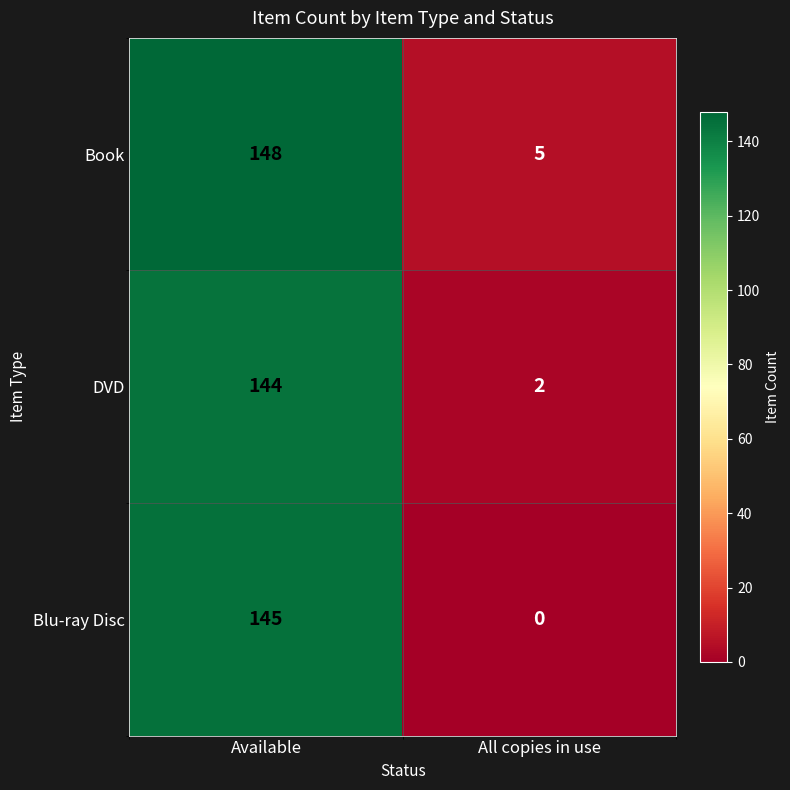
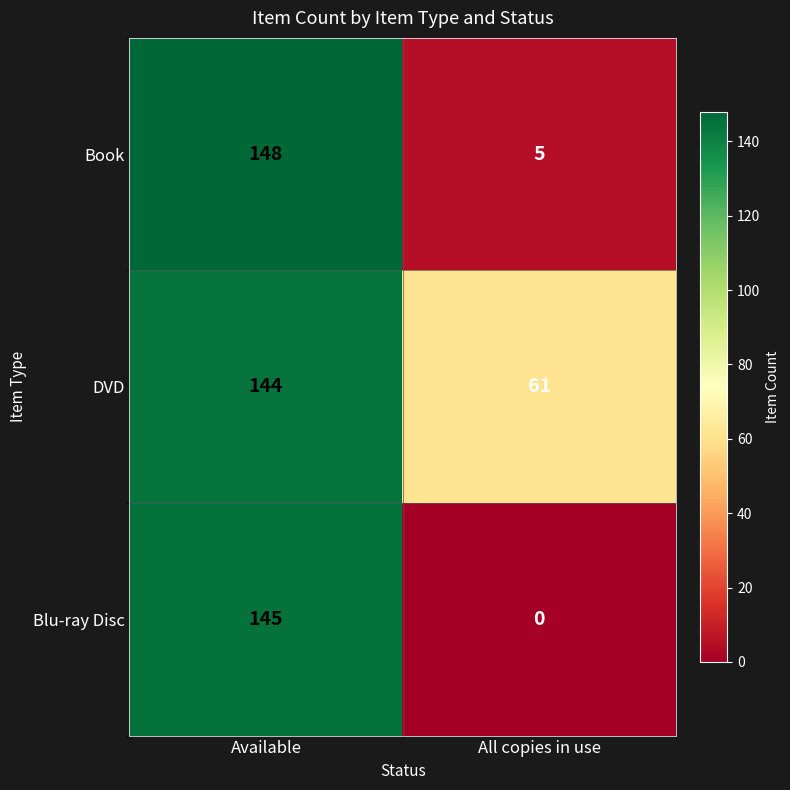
DVD, All copies in use: 2 -> 61
